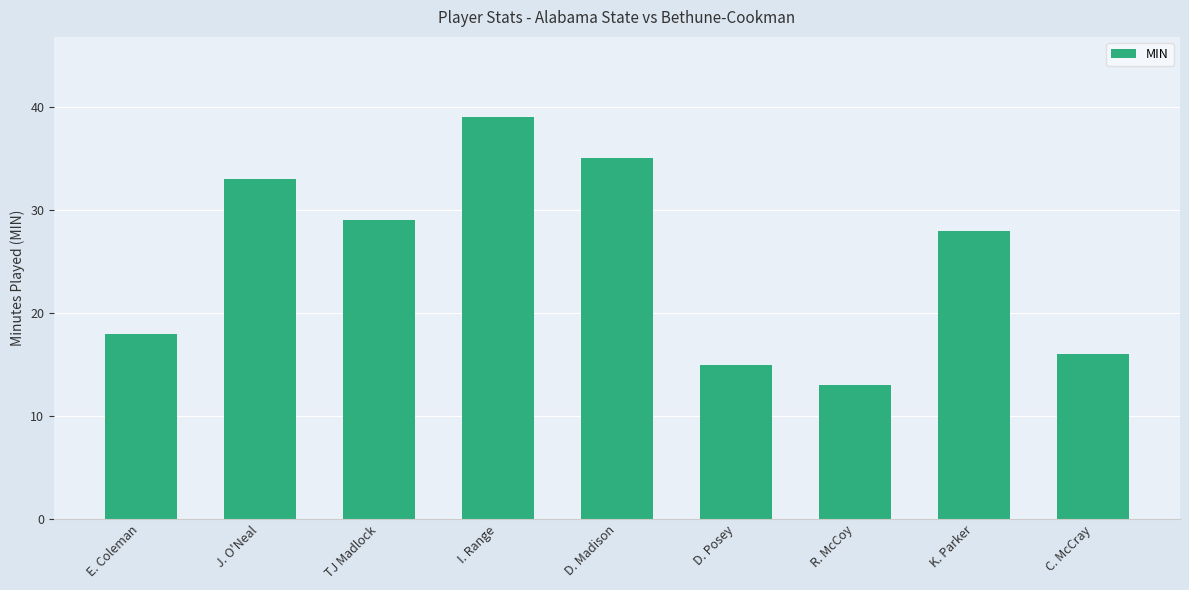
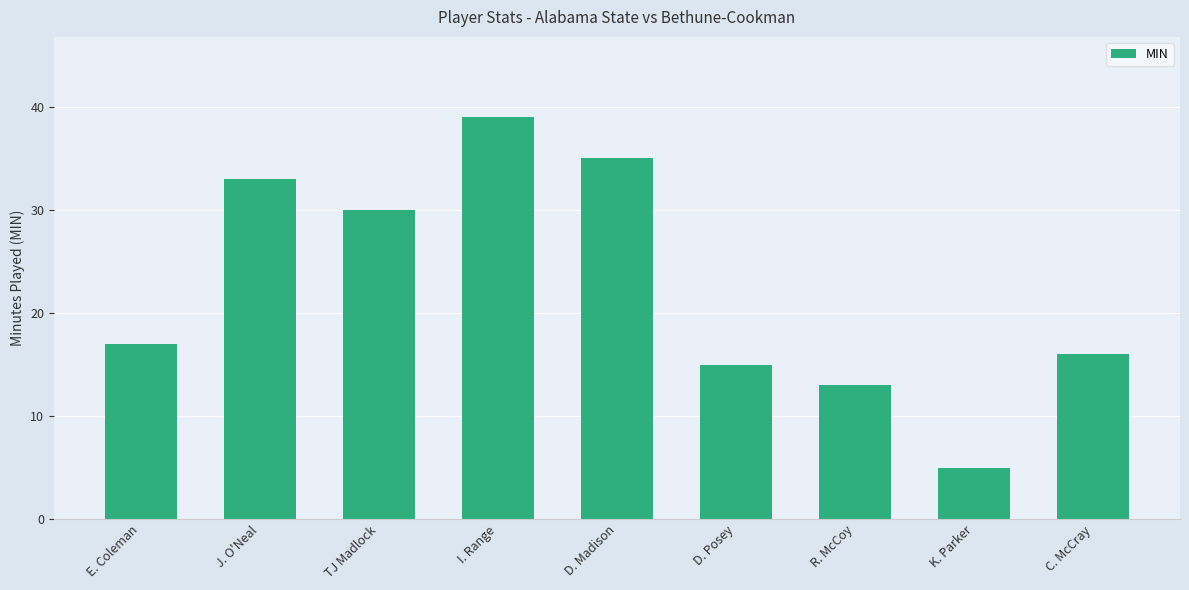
E. Coleman: 18 -> 17
TJ Madlock: 29 -> 30
K. Parker: 28 -> 5
